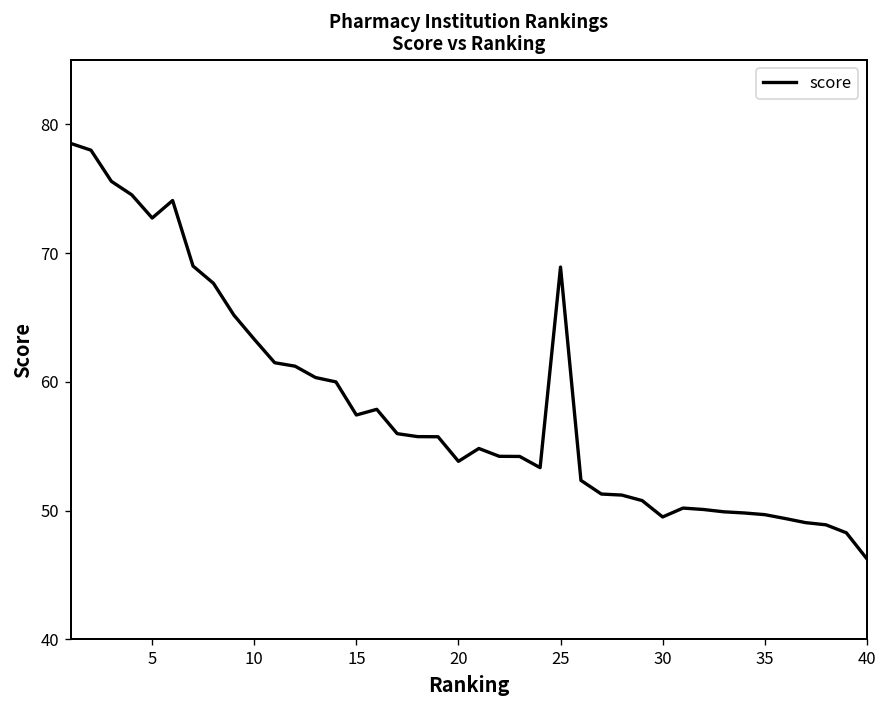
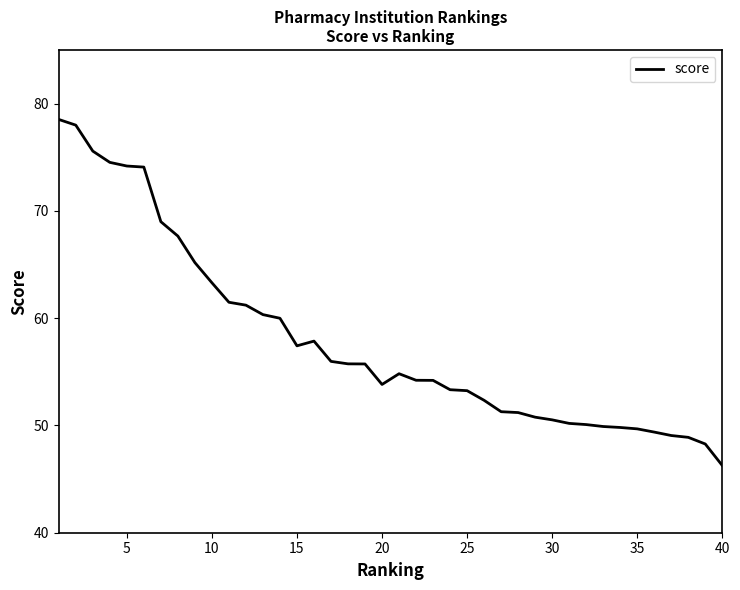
5: 72.7 -> 74.2
25: 68.9 -> 53.2
30: 49.5 -> 50.5
